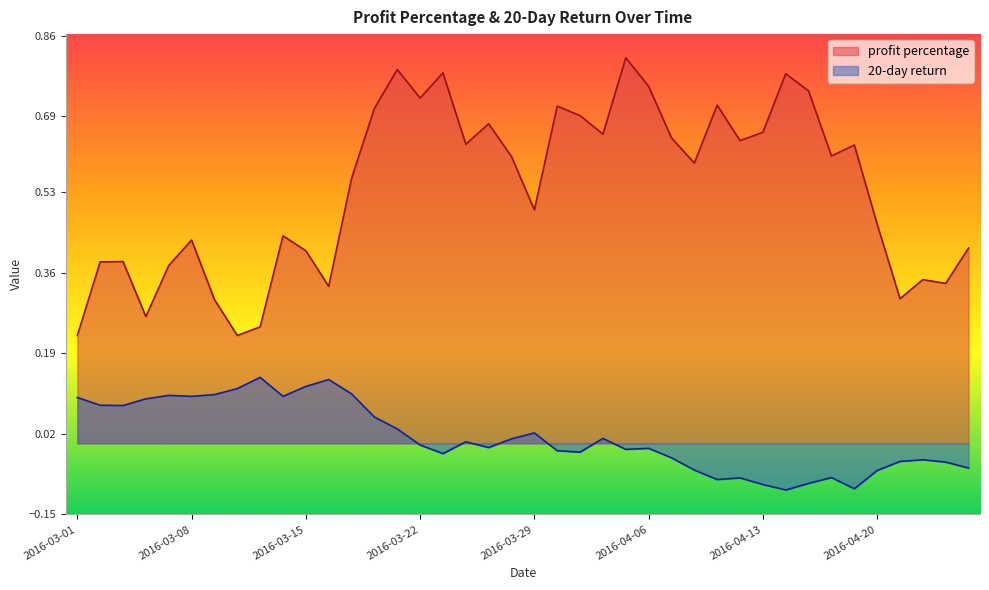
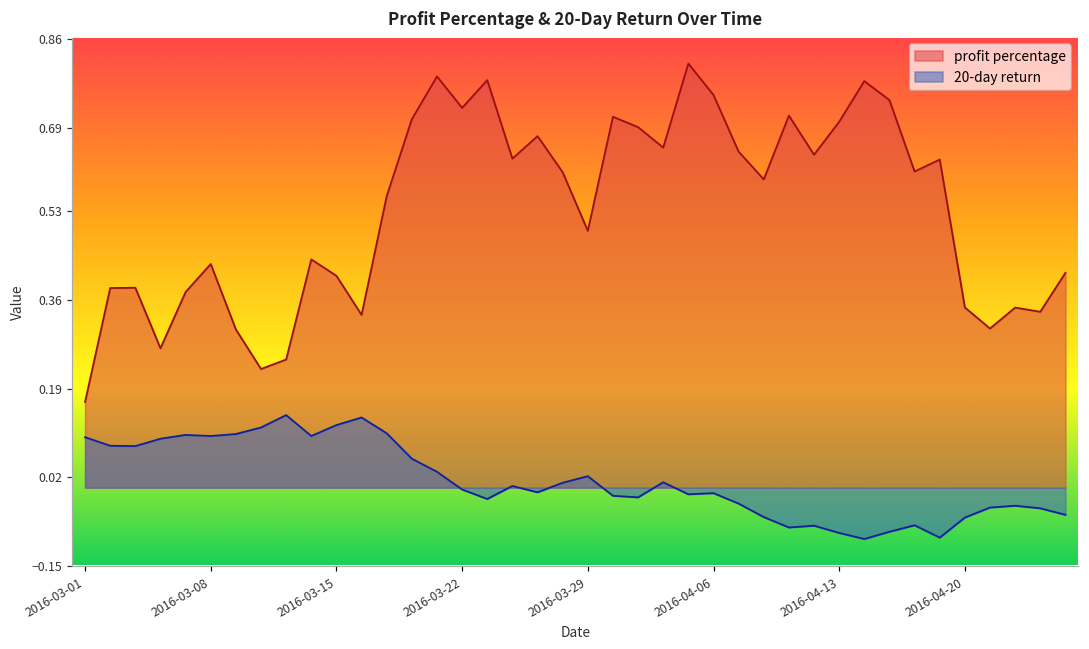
profit percentage, 2016-03-01: 0.23 -> 0.16
profit percentage, 2016-04-13: 0.66 -> 0.70
profit percentage, 2016-04-20: 0.46 -> 0.35
